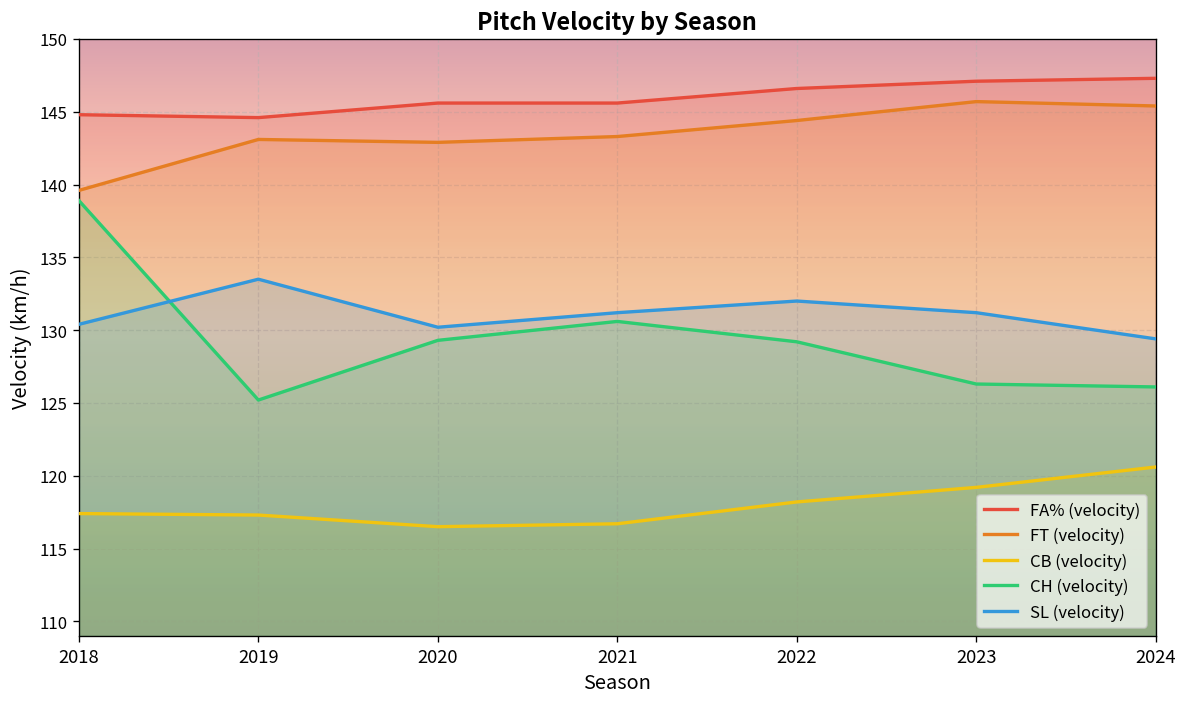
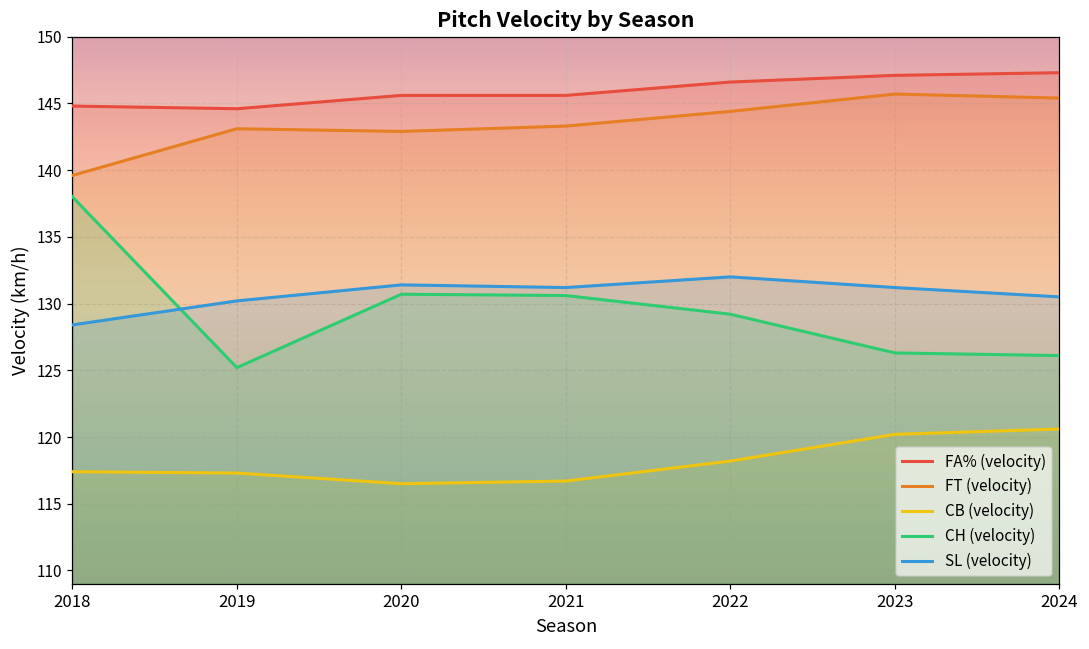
CH (velocity), 2018: 138.9 -> 138.0
SL (velocity), 2018: 130.4 -> 128.4
SL (velocity), 2019: 133.5 -> 130.2
CH (velocity), 2020: 129.3 -> 130.7
SL (velocity), 2020: 130.2 -> 131.4
CB (velocity), 2023: 119.2 -> 120.2
SL (velocity), 2024: 129.4 -> 130.5
